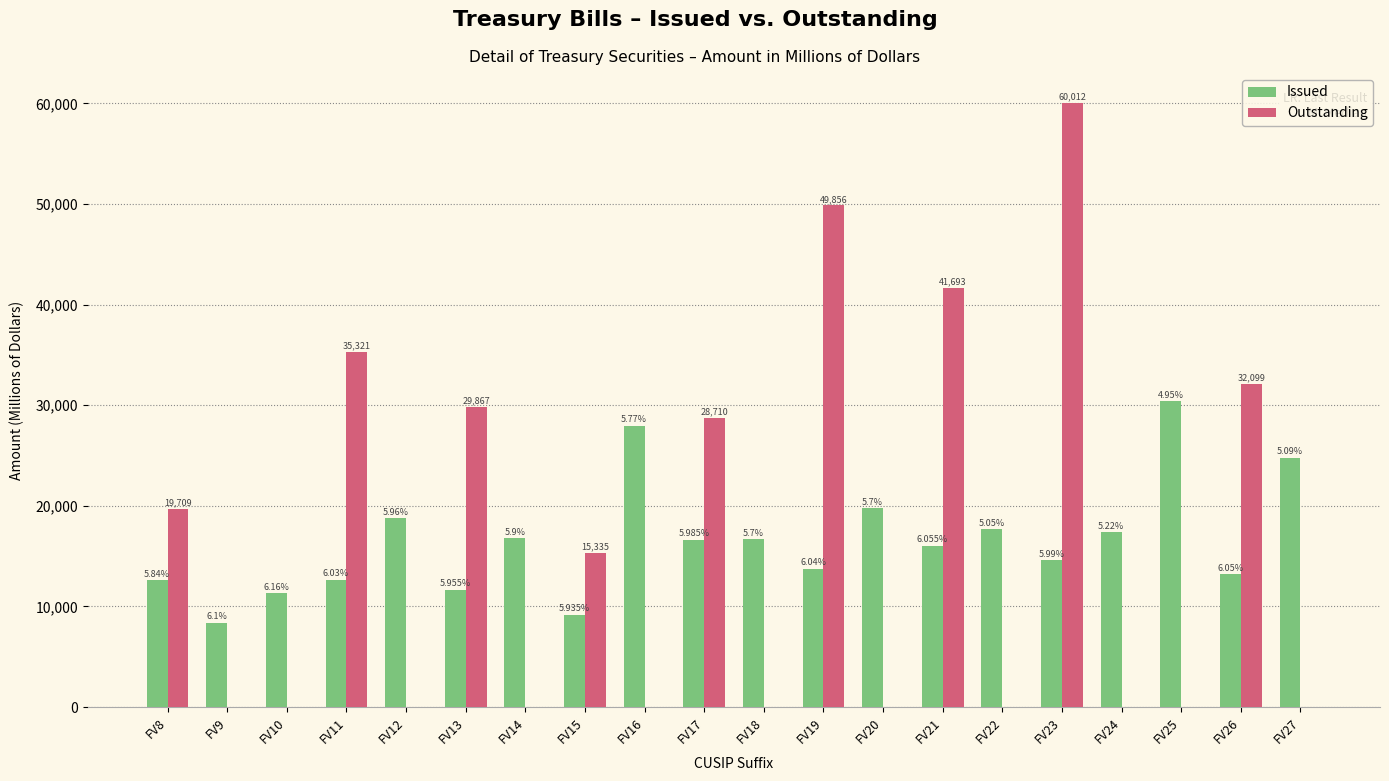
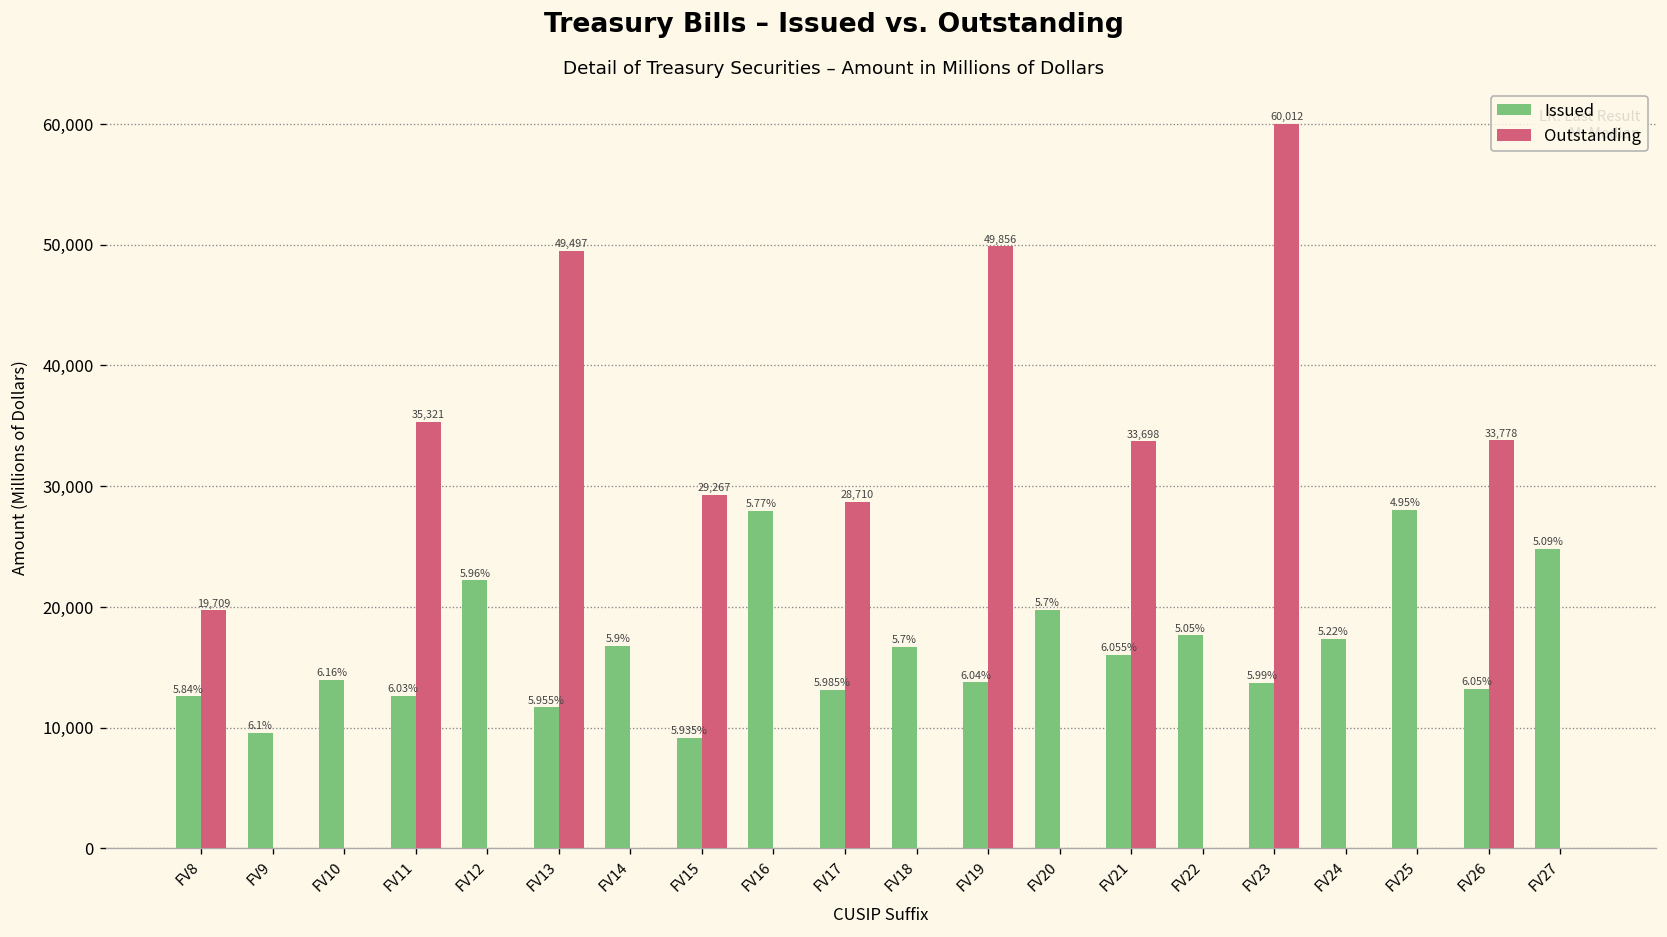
Issued, FV9: 8,400 -> 9,600
Issued, FV10: 11,300 -> 13,900
Issued, FV12: 18,800 -> 22,200
Outstanding, FV13: 29,867 -> 49,497
Outstanding, FV15: 15,335 -> 29,267
Issued, FV17: 16,600 -> 13,100
Outstanding, FV21: 41,693 -> 33,698
Issued, FV23: 14,600 -> 13,700
Issued, FV25: 30,400 -> 28,000
Outstanding, FV26: 32,099 -> 33,778
